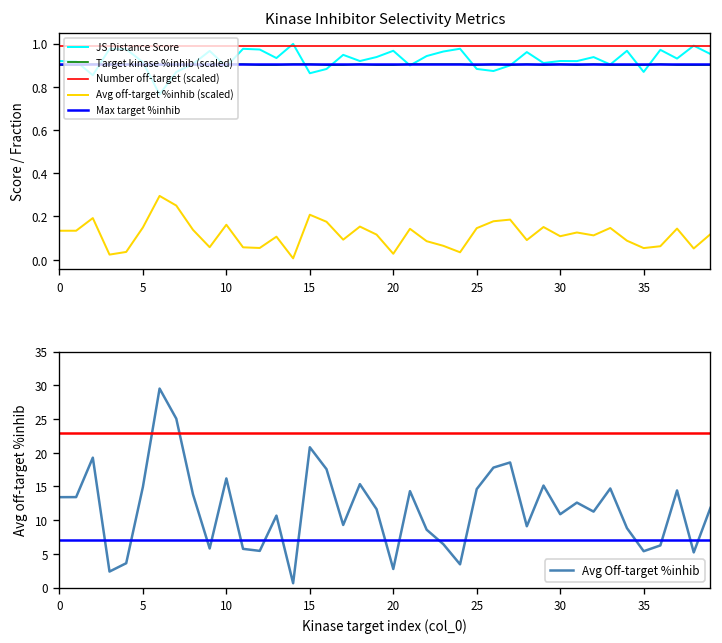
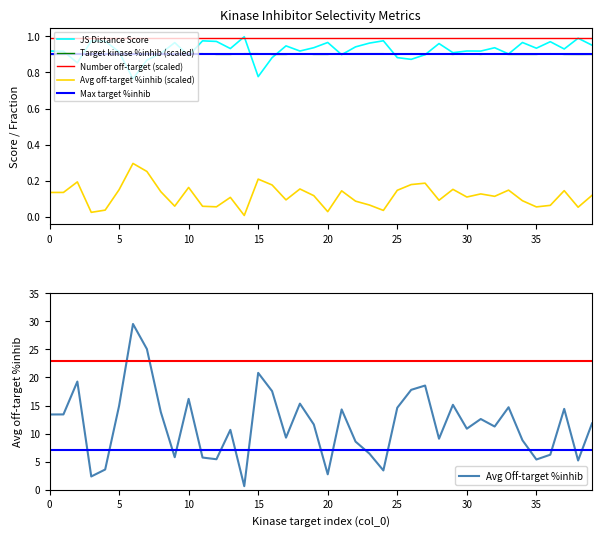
Kinase Inhibitor Selectivity Metrics, JS Distance Score, 15: 0.86 -> 0.78
Kinase Inhibitor Selectivity Metrics, JS Distance Score, 35: 0.87 -> 0.93
